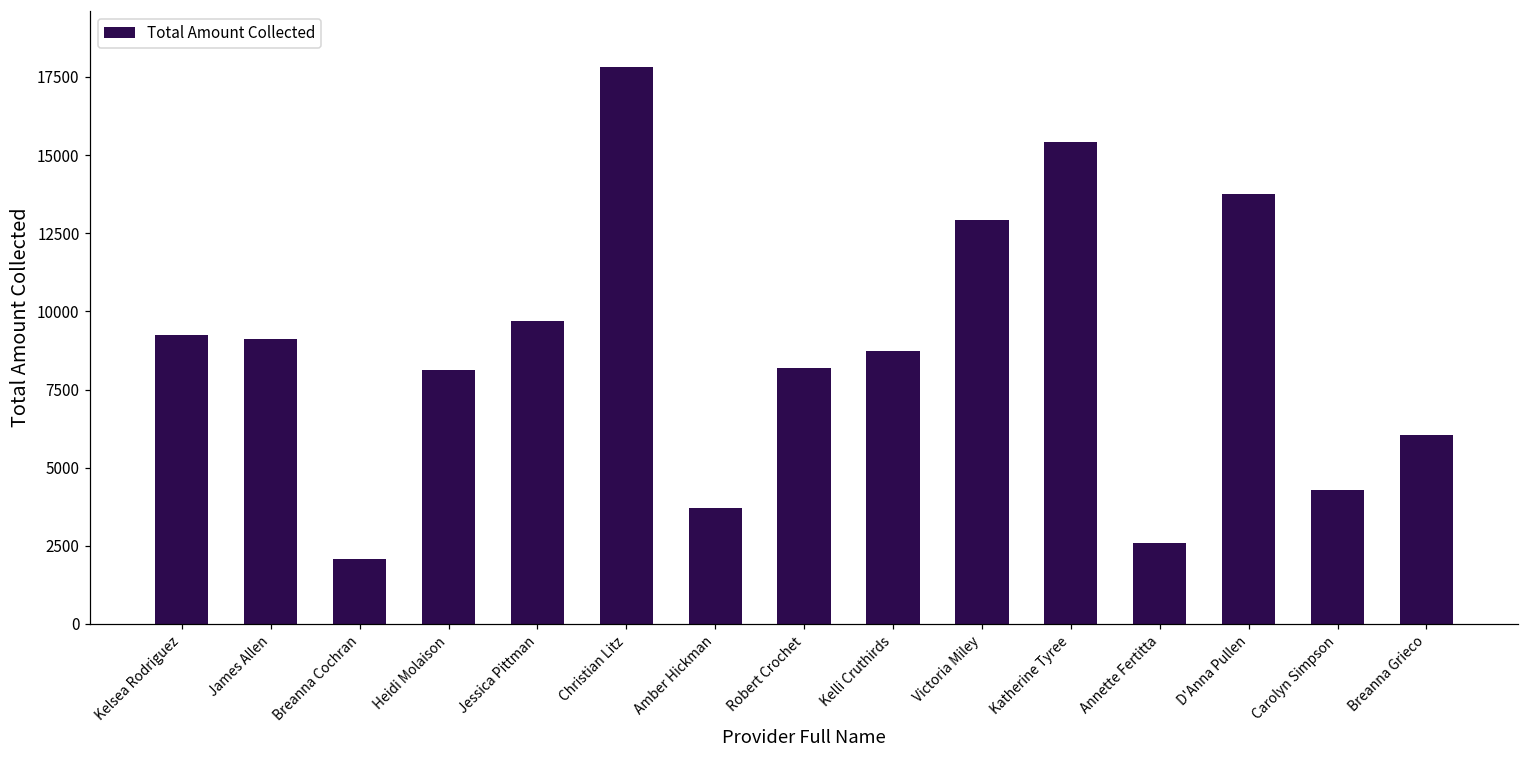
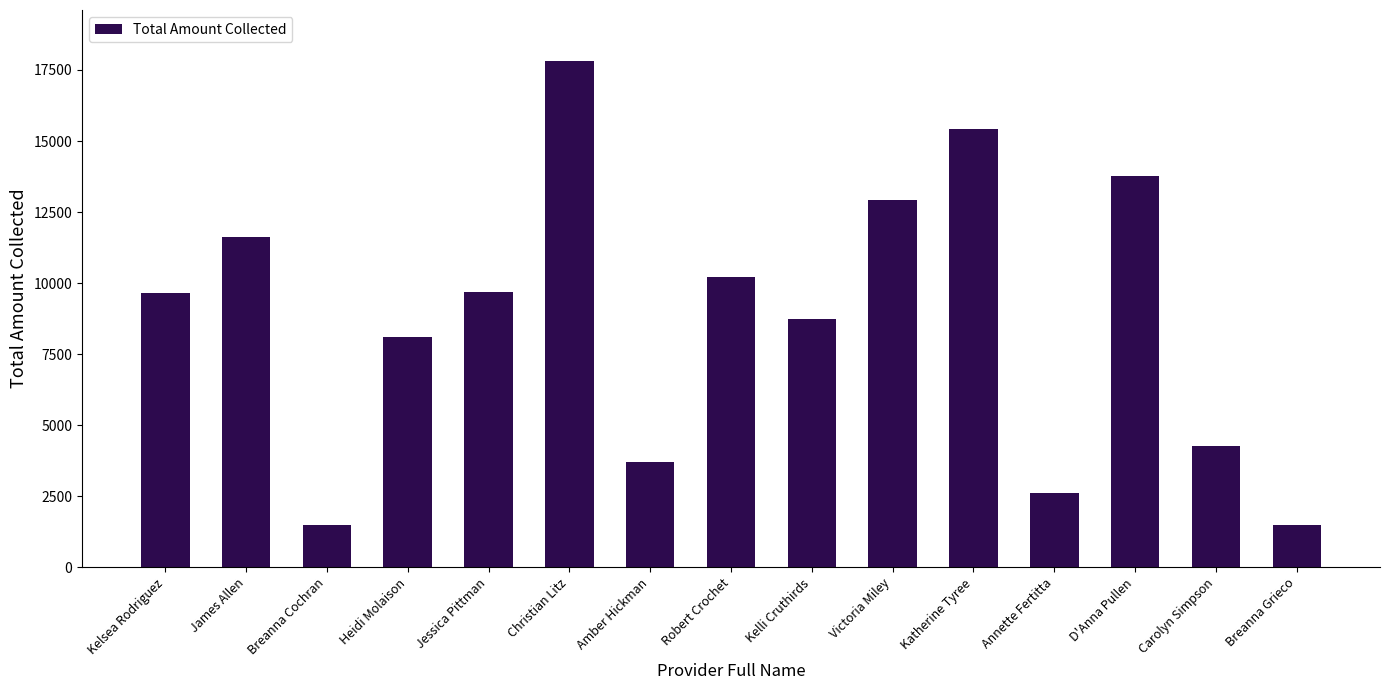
Kelsea Rodriguez: 9200 -> 9700
James Allen: 9100 -> 11600
Breanna Cochran: 2100 -> 1500
Robert Crochet: 8200 -> 10200
Breanna Grieco: 6000 -> 1500
